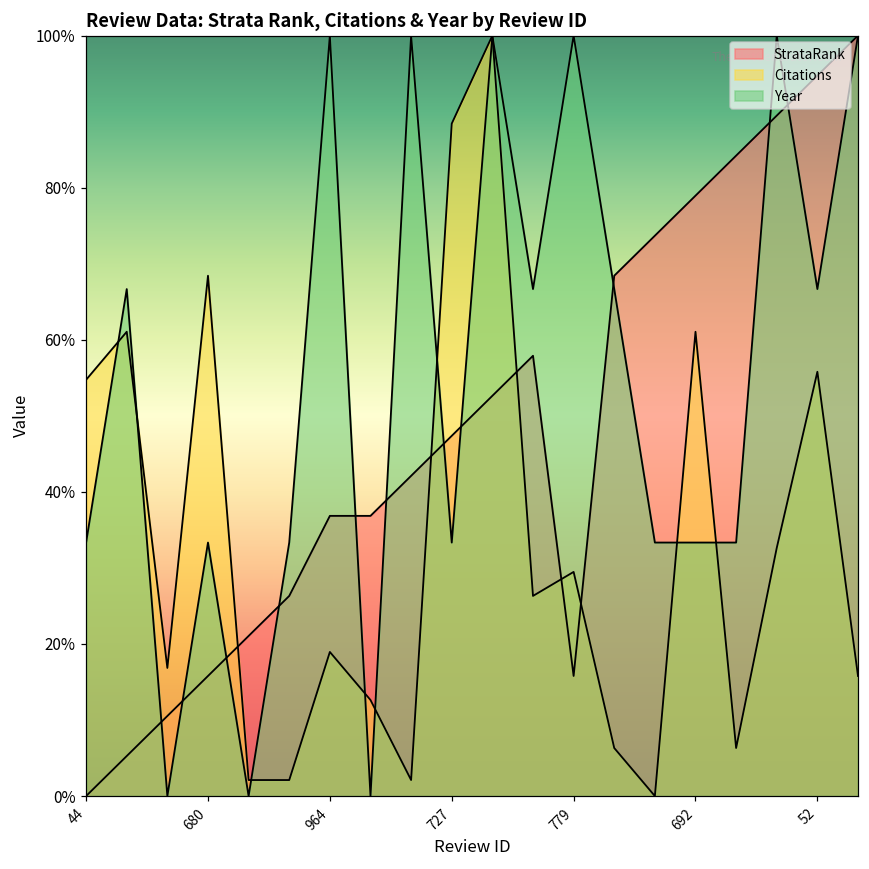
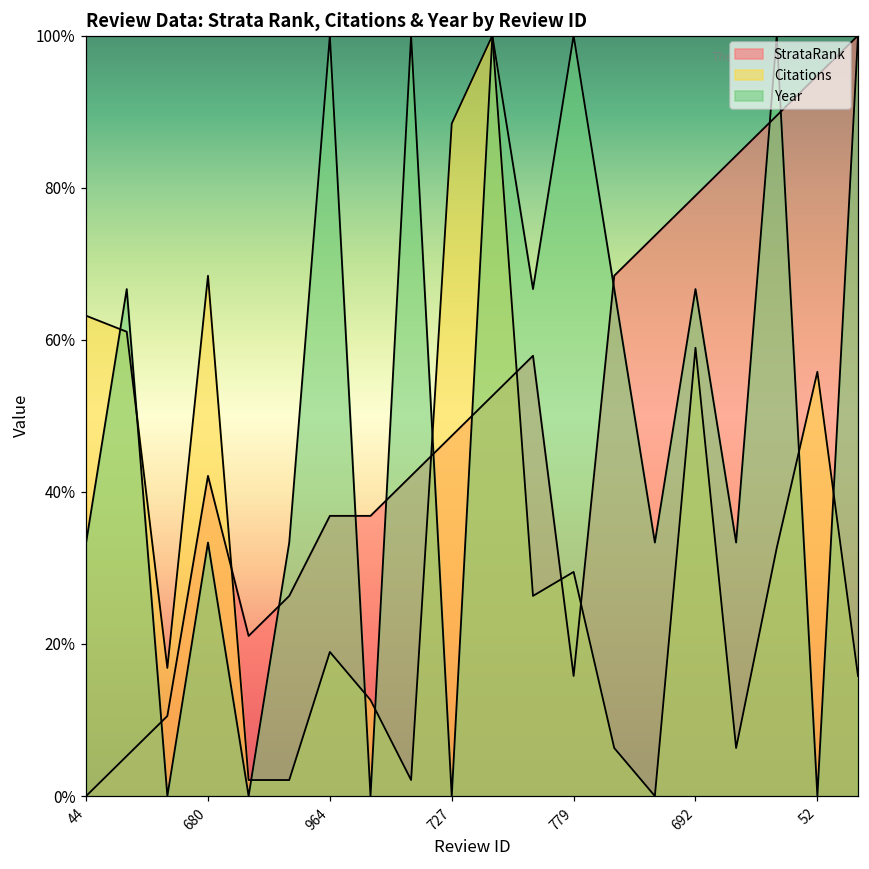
Citations, 44: 55% -> 63%
StrataRank, 680: 16% -> 42%
Year, 727: 33% -> 0%
Citations, 692: 61% -> 59%
Year, 692: 33% -> 67%
Year, 52: 67% -> 0%
